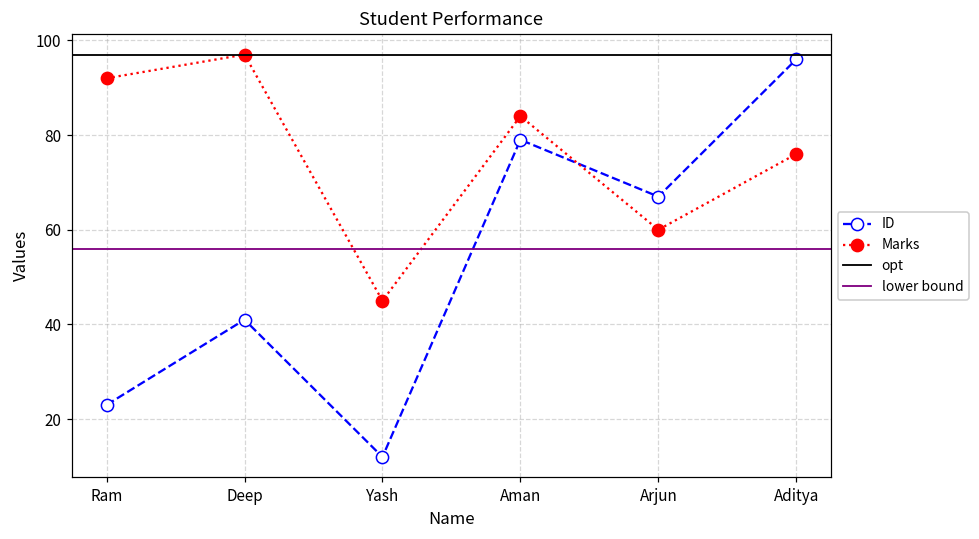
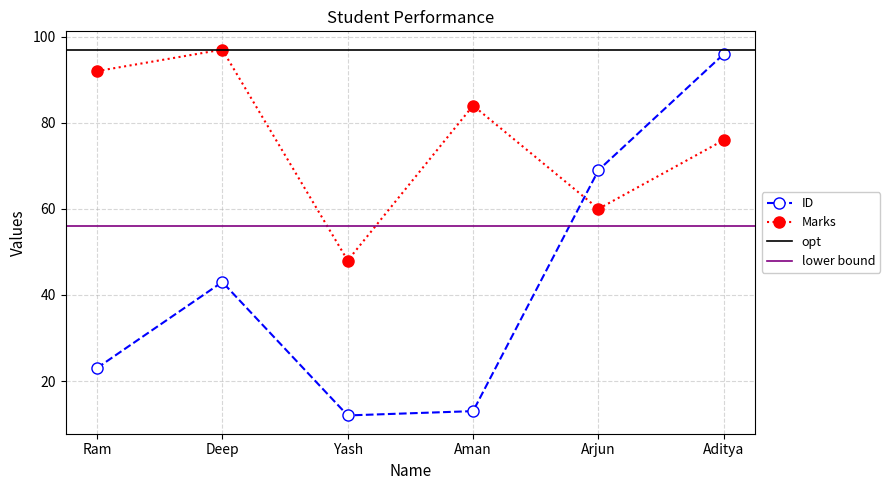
ID, Deep: 41 -> 43
Marks, Yash: 45 -> 48
ID, Aman: 79 -> 13
ID, Arjun: 67 -> 69
